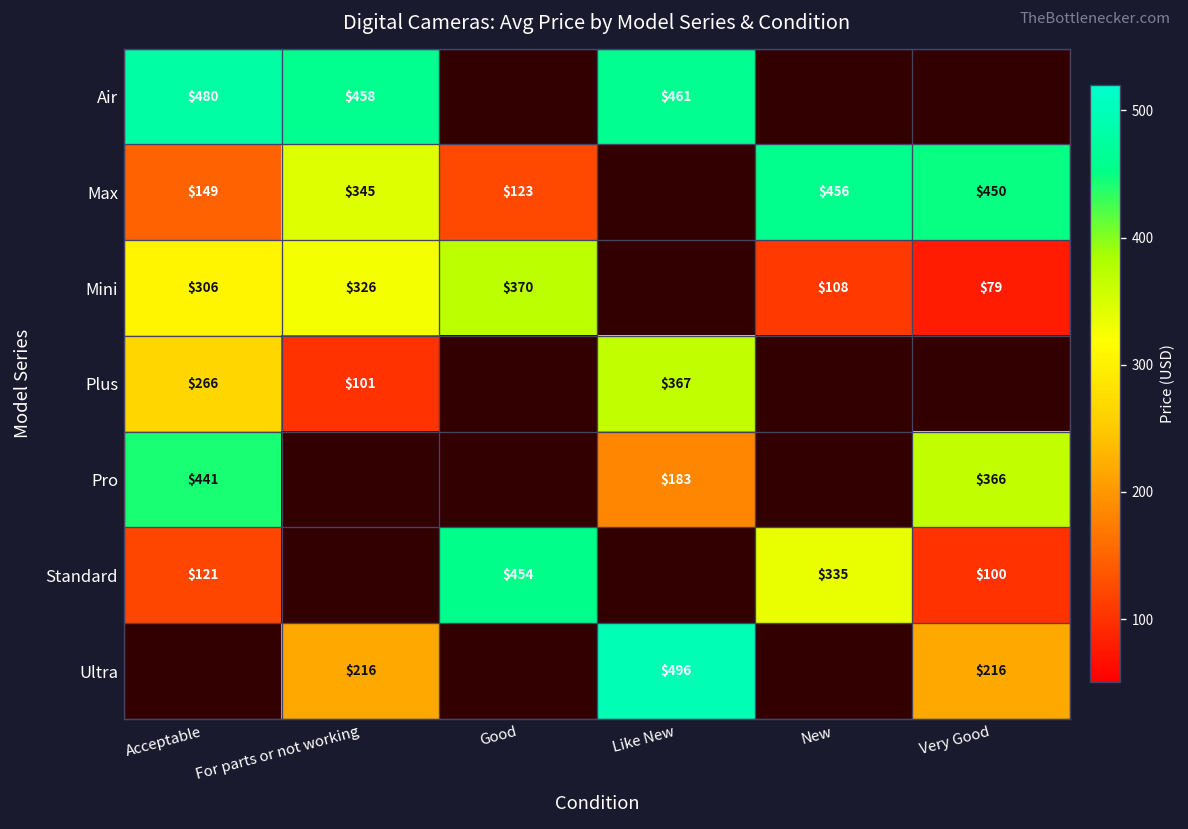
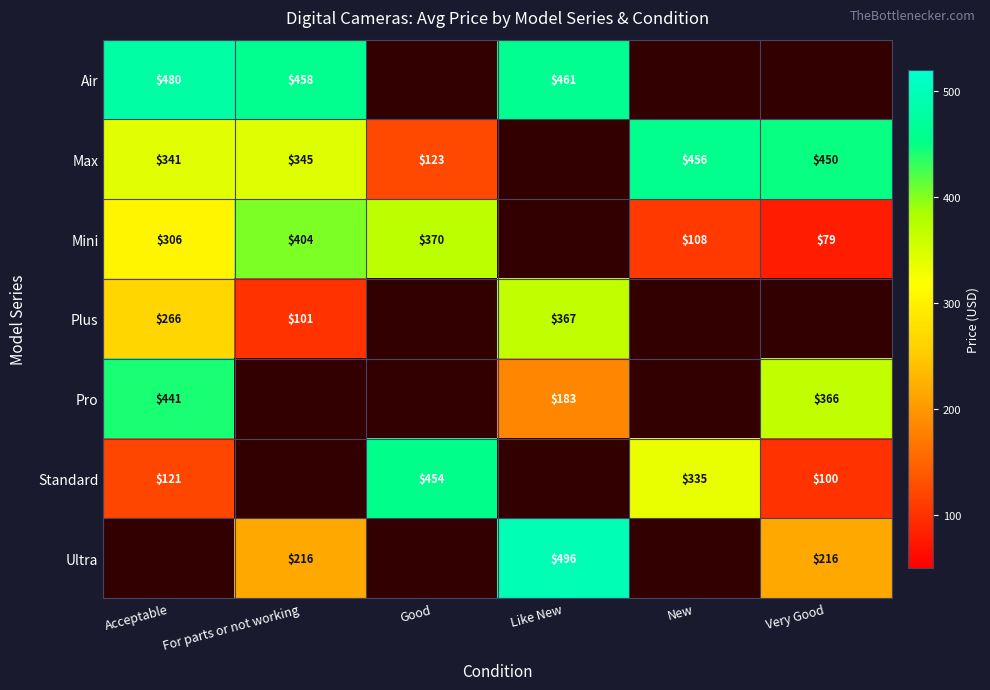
Max, Acceptable: $149 -> $341
Mini, For parts or not working: $326 -> $404
